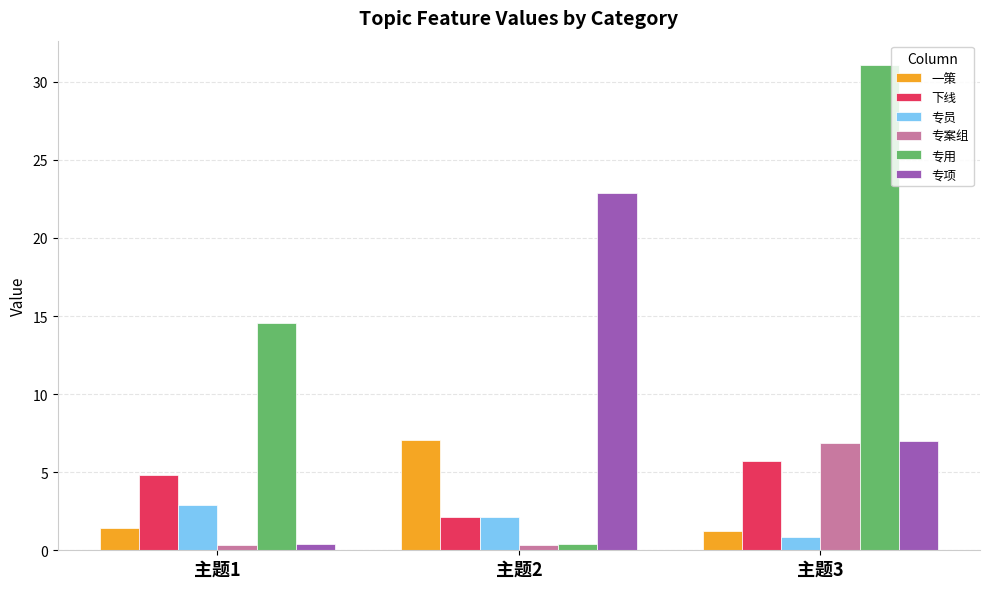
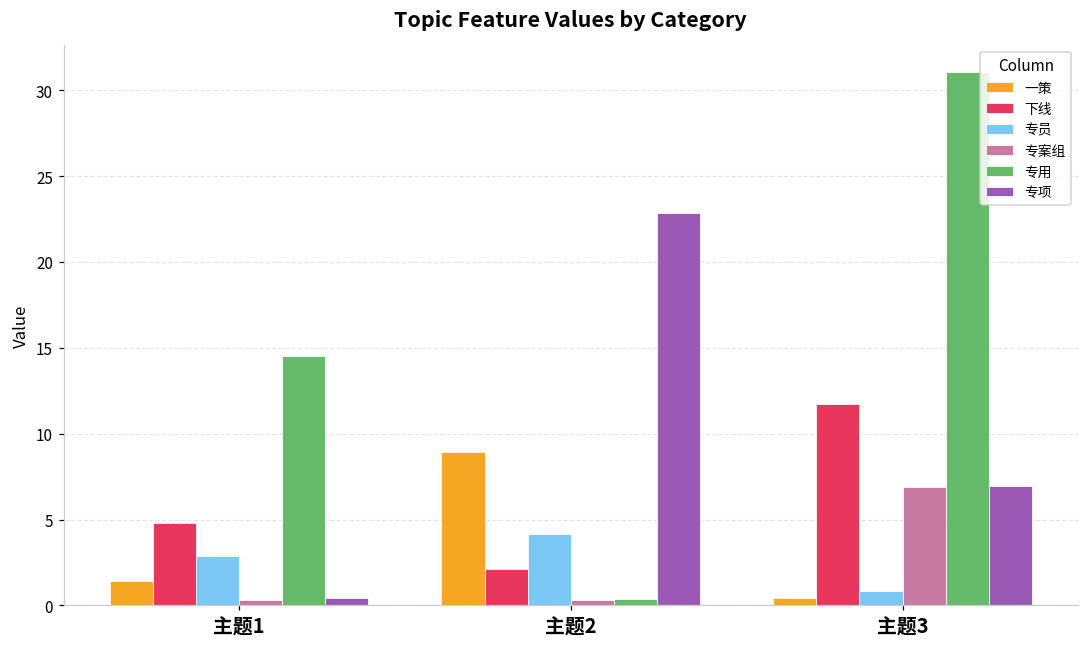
一策, 主题2: 7.1 -> 8.9
专员, 主题2: 2.1 -> 4.2
一策, 主题3: 1.2 -> 0.4
下线, 主题3: 5.7 -> 11.7
